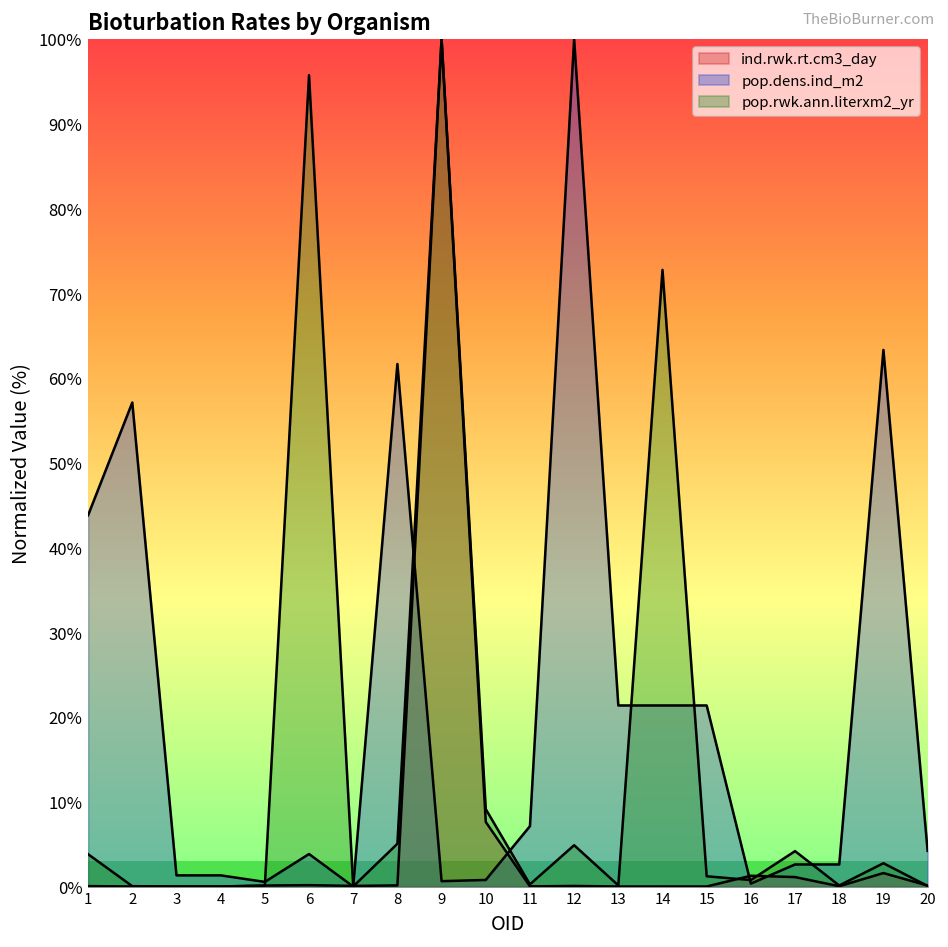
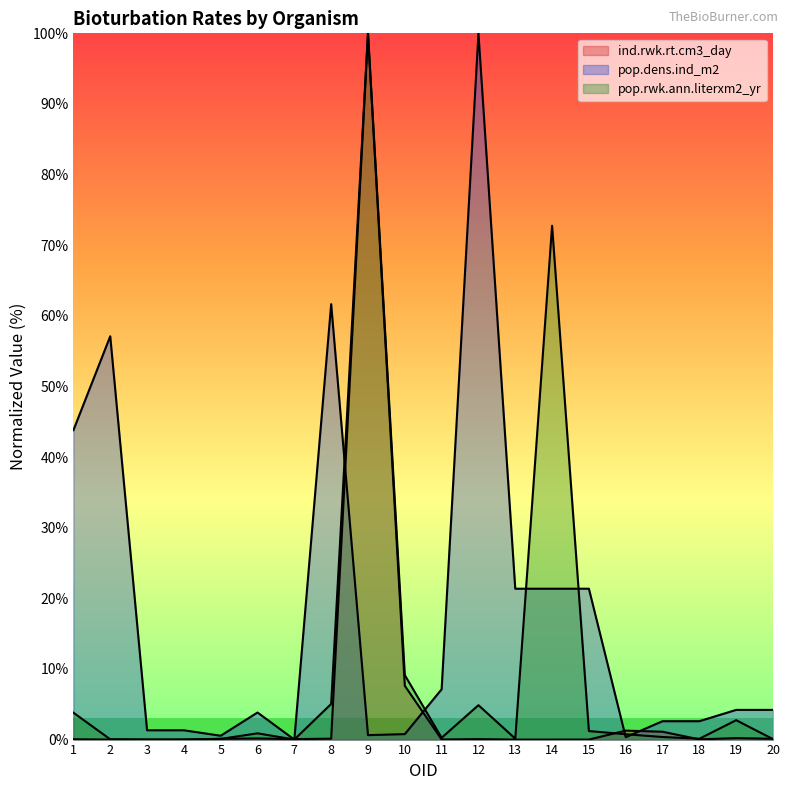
pop.rwk.ann.literxm2_yr, 6: 96% -> 1%
pop.rwk.ann.literxm2_yr, 17: 4% -> 0%
ind.rwk.rt.cm3_day, 19: 2% -> 0%
pop.dens.ind_m2, 19: 63% -> 4%
